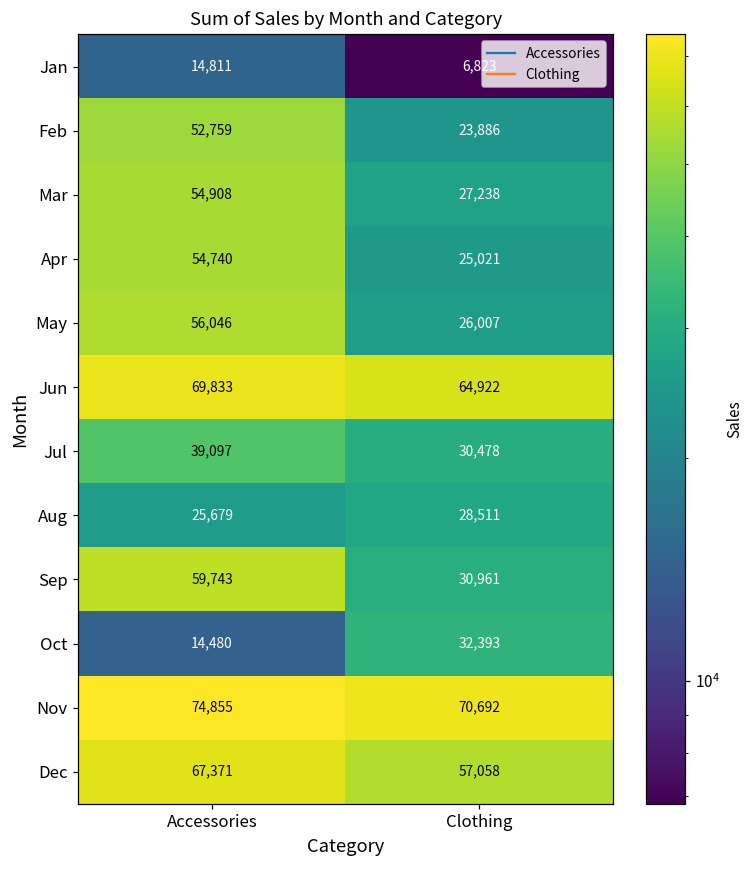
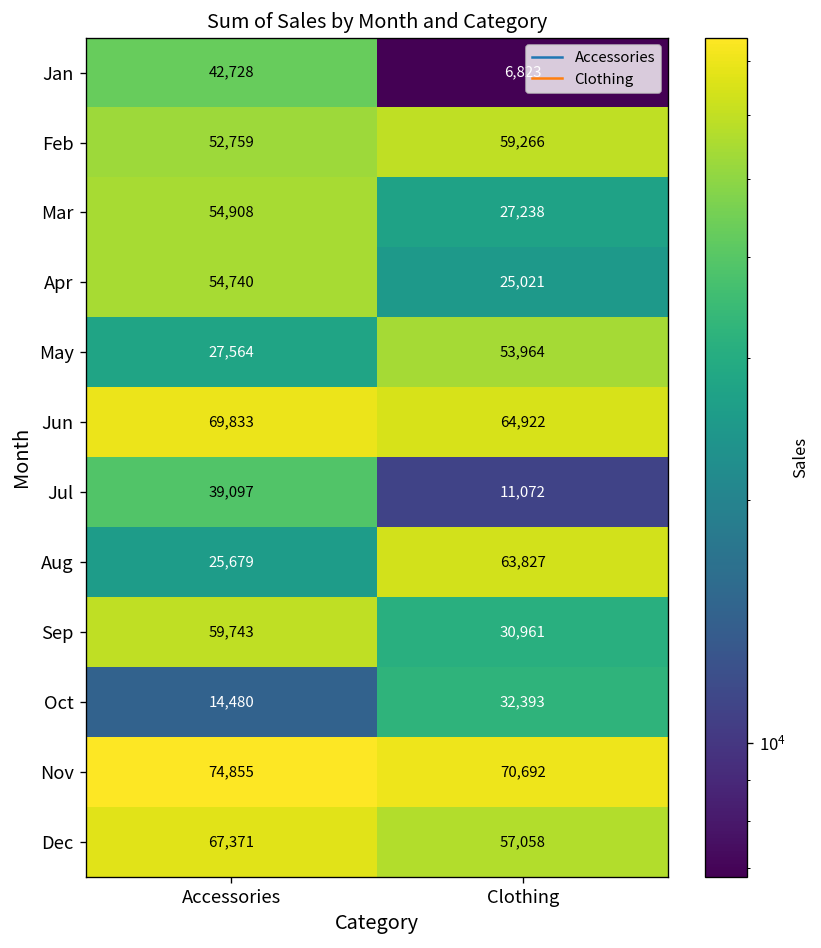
Jan, Accessories: 14,811 -> 42,728
Feb, Clothing: 23,886 -> 59,266
May, Accessories: 56,046 -> 27,564
May, Clothing: 26,007 -> 53,964
Jul, Clothing: 30,478 -> 11,072
Aug, Clothing: 28,511 -> 63,827
